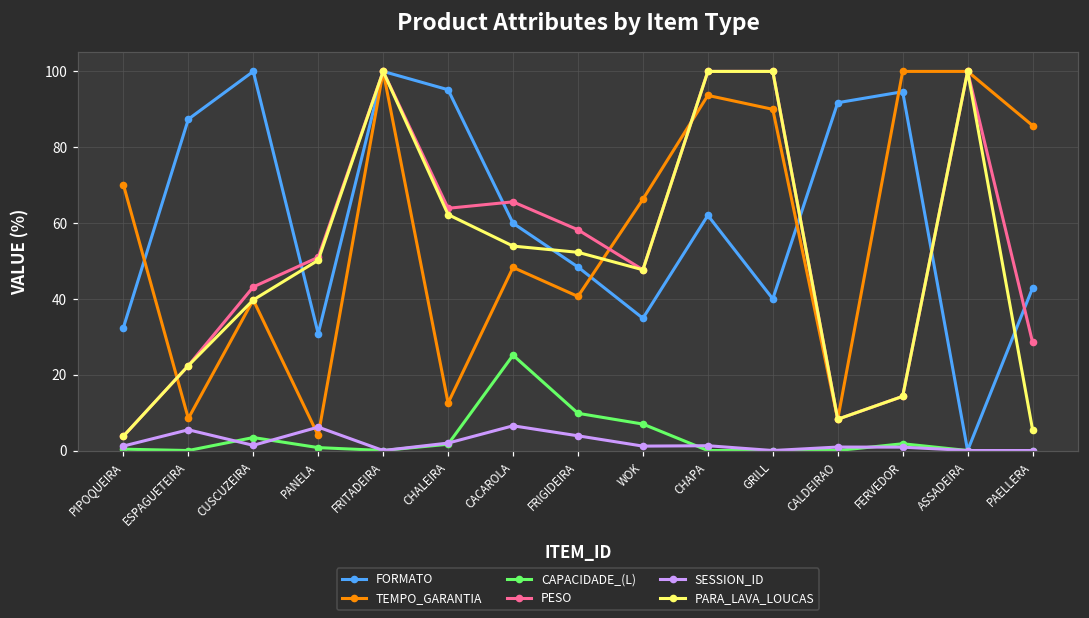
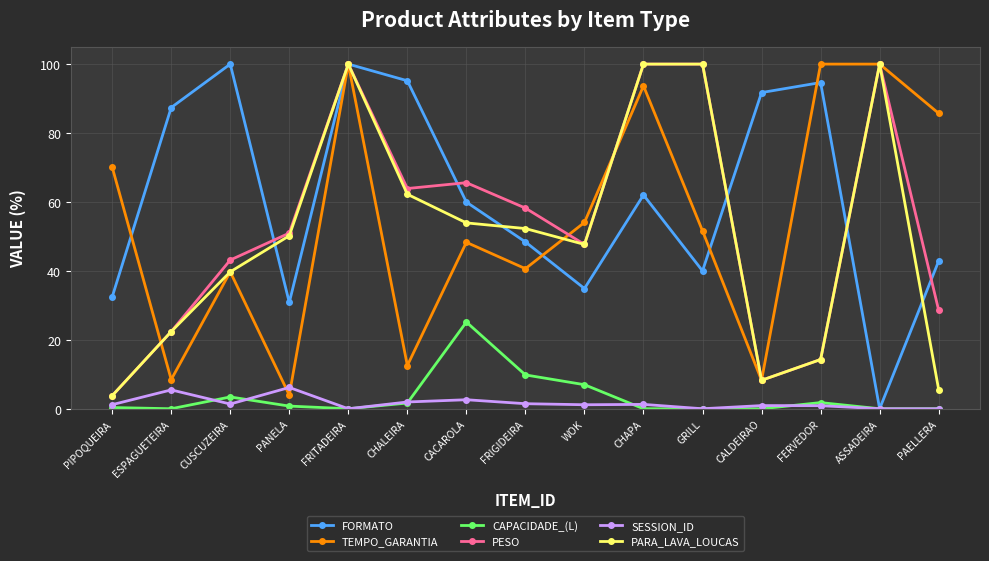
SESSION_ID, CACAROLA: 7 -> 3
SESSION_ID, FRIGIDEIRA: 4 -> 1
TEMPO_GARANTIA, WOK: 66 -> 54
TEMPO_GARANTIA, GRILL: 90 -> 52
